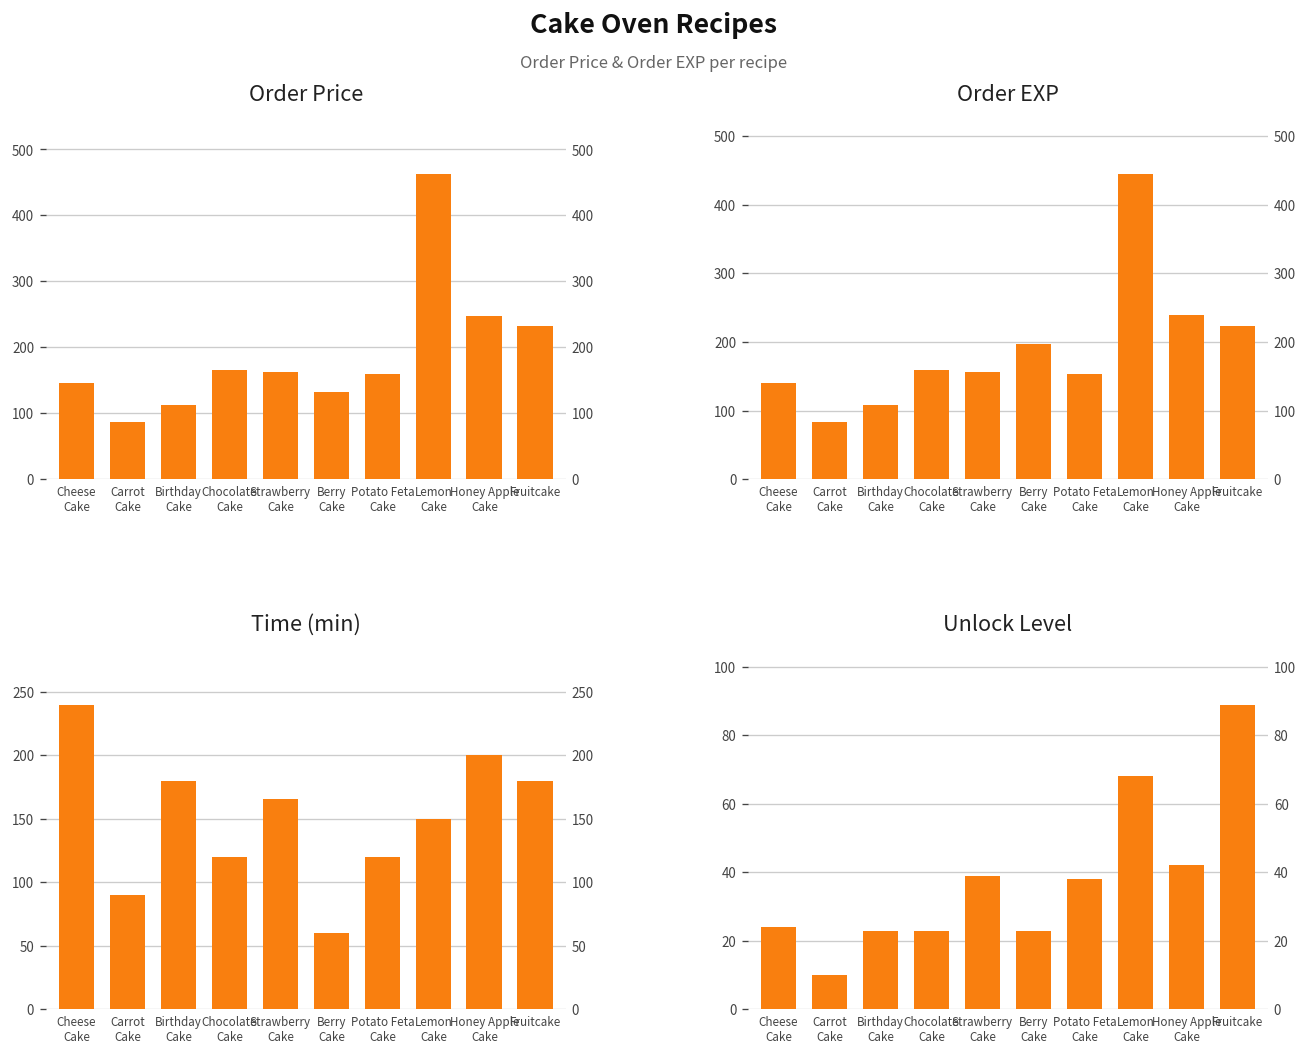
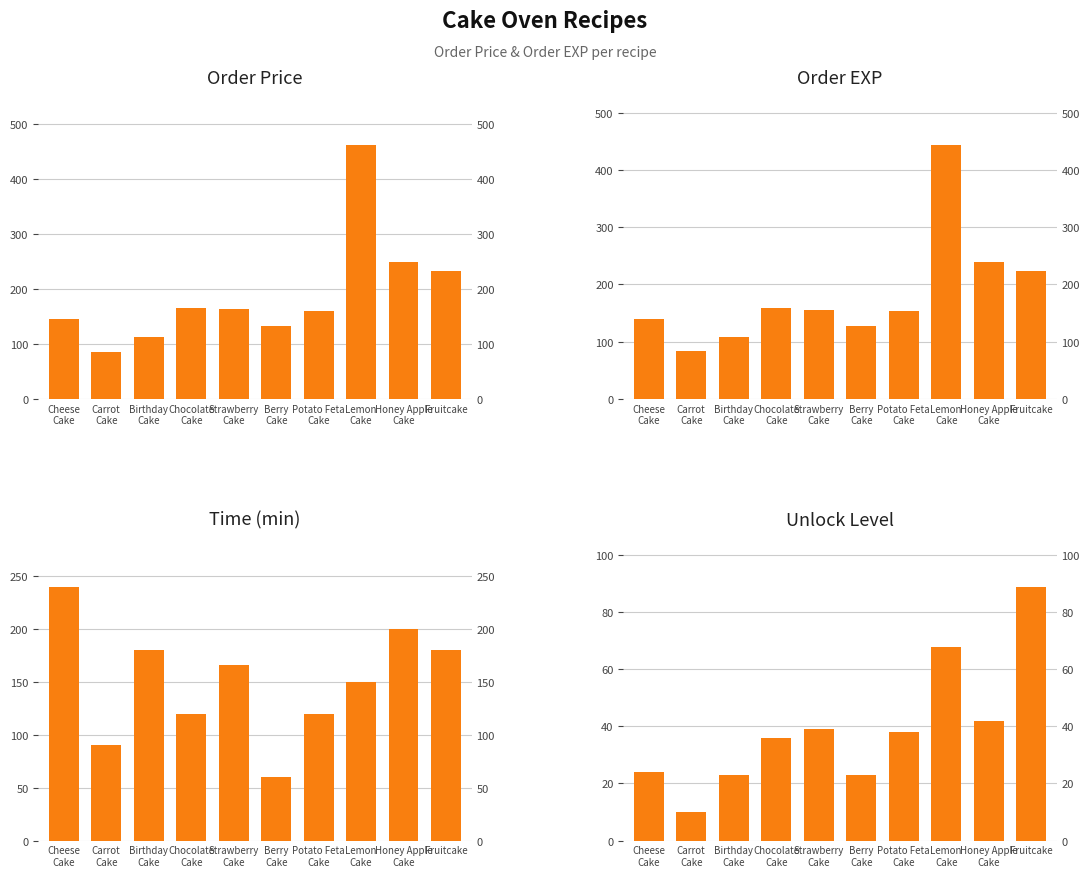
Order EXP, Berry Cake: 200 -> 130
Unlock Level, Chocolate Cake: 23 -> 36
